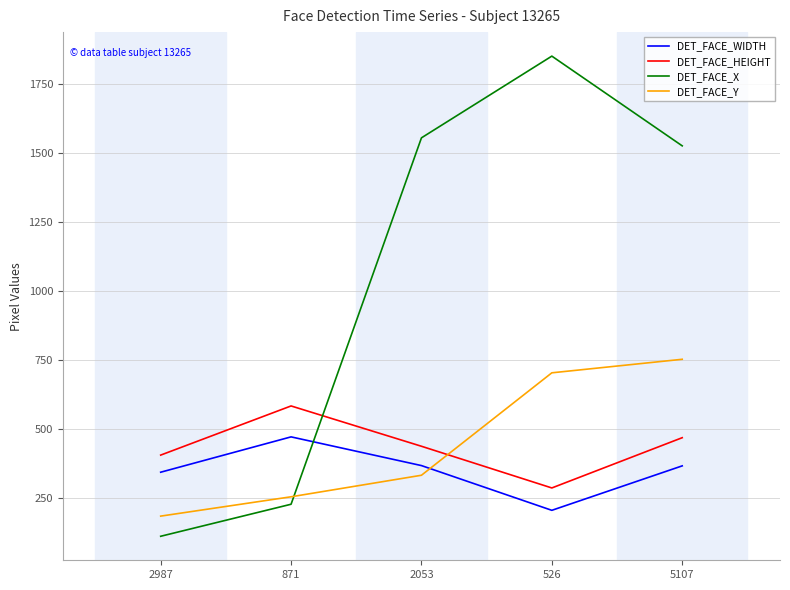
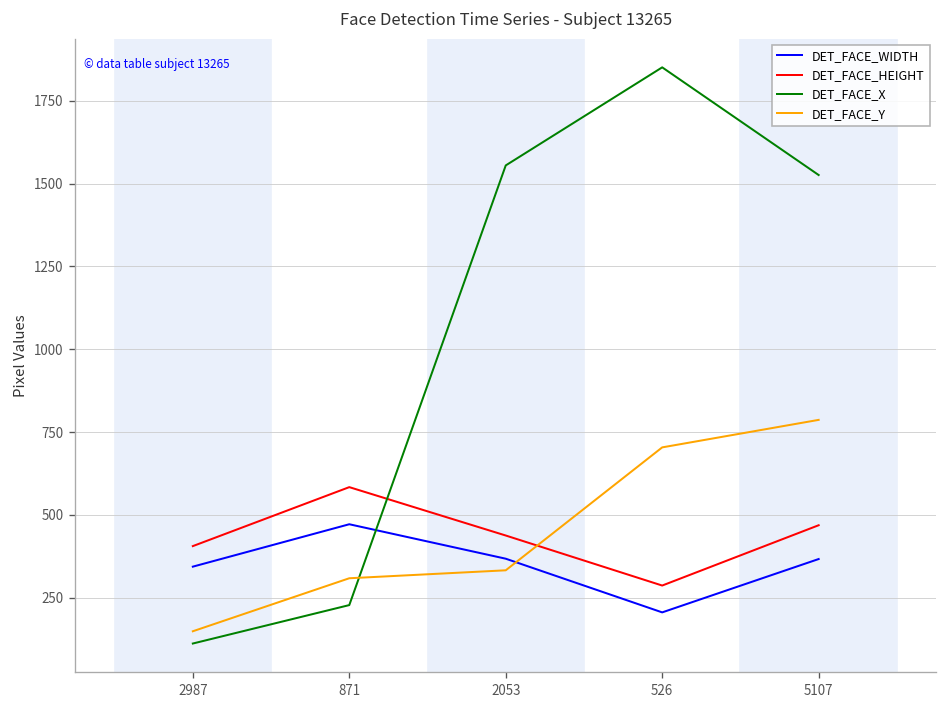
DET_FACE_Y, 2987: 190 -> 150
DET_FACE_Y, 871: 260 -> 310
DET_FACE_Y, 5107: 750 -> 790
